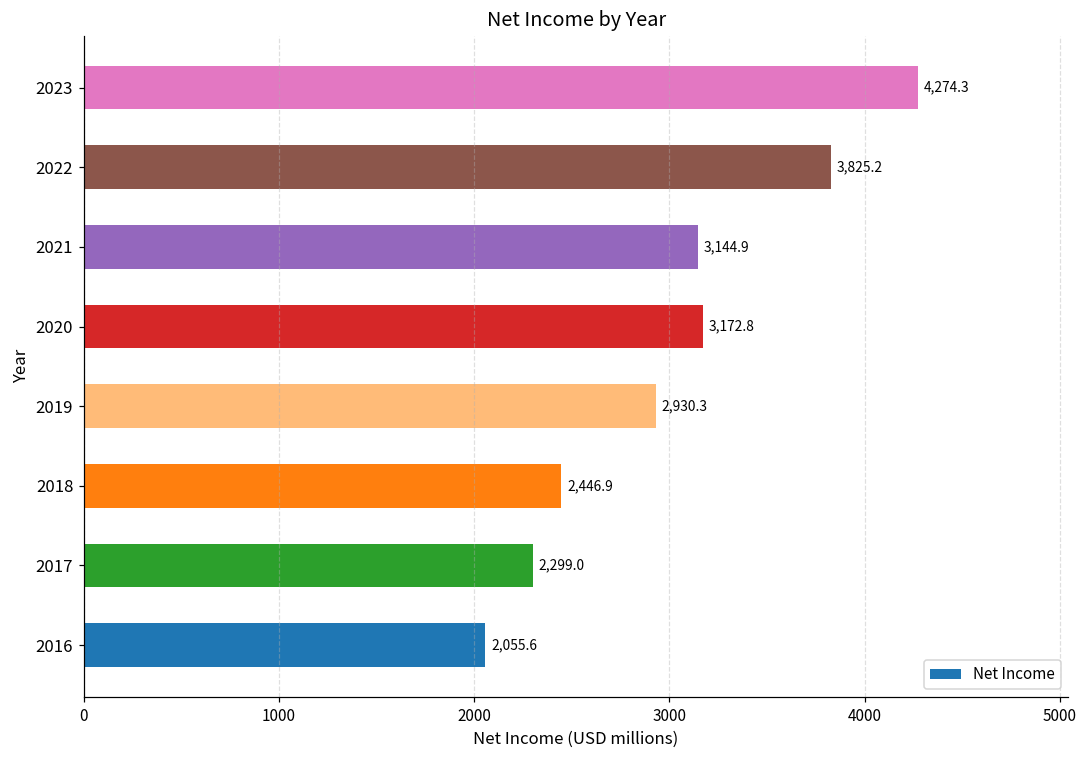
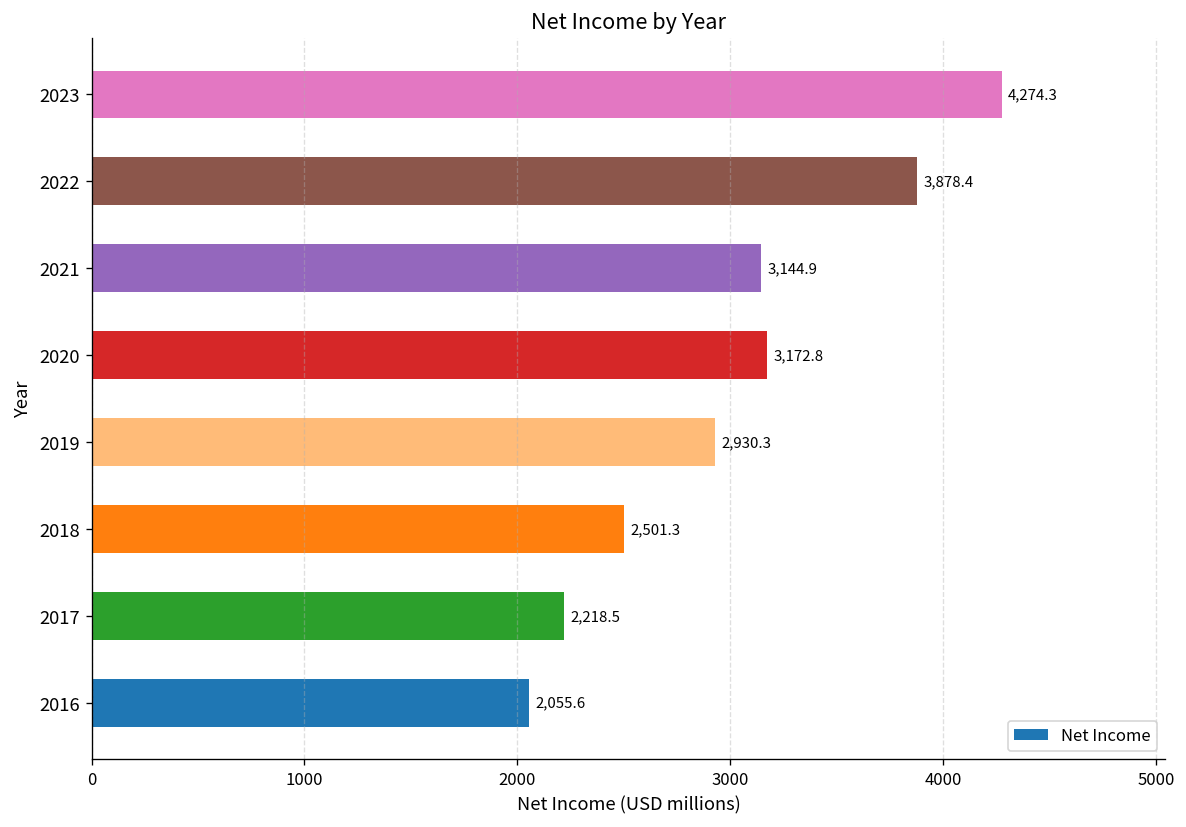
2022: 3,825.2 -> 3,878.4
2018: 2,446.9 -> 2,501.3
2017: 2,299.0 -> 2,218.5
